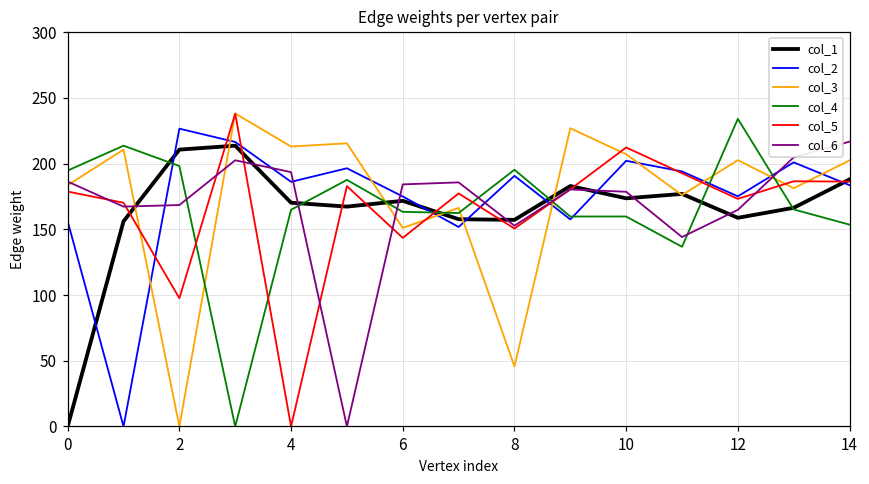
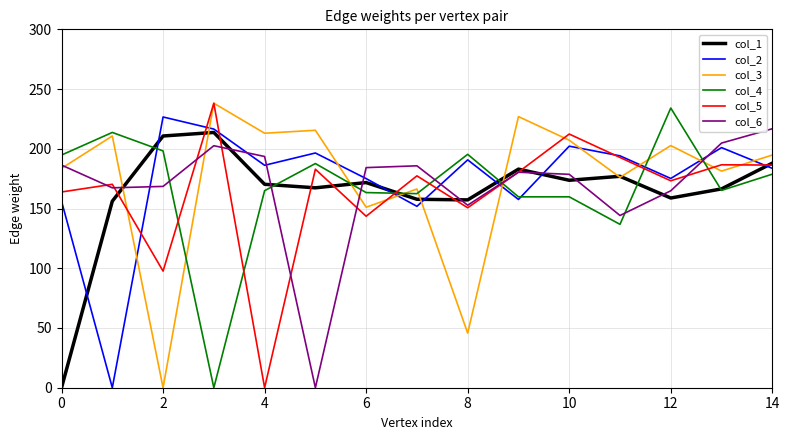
col_5, 0: 179 -> 164
col_3, 14: 202 -> 195
col_4, 14: 154 -> 179
